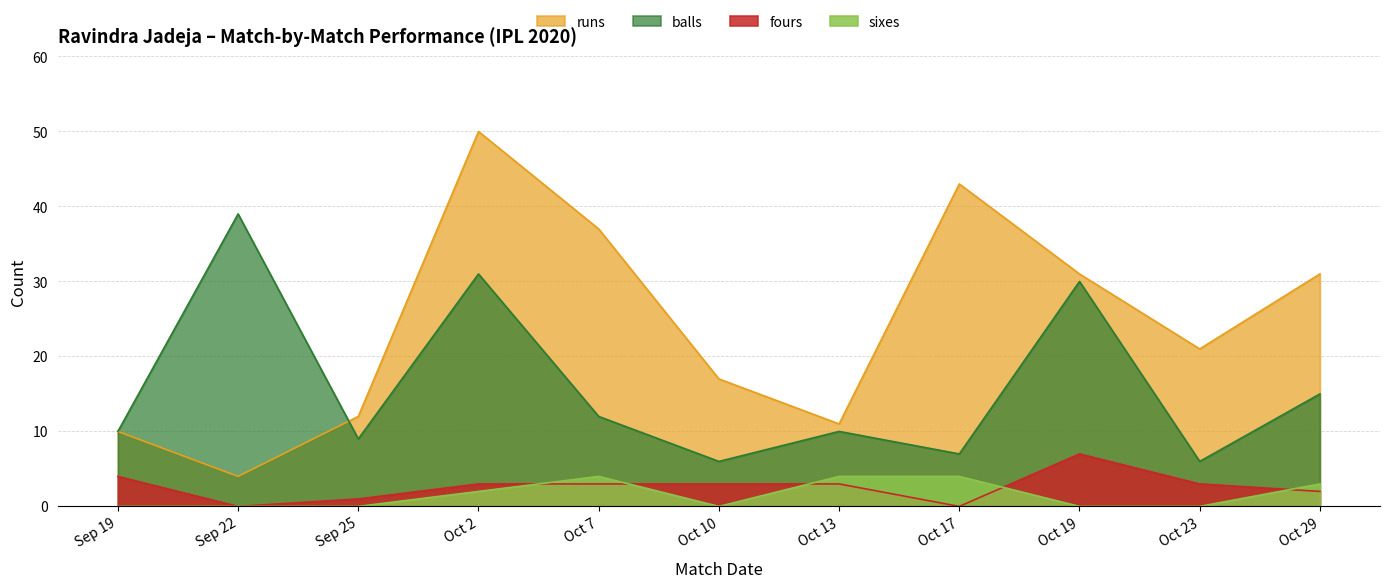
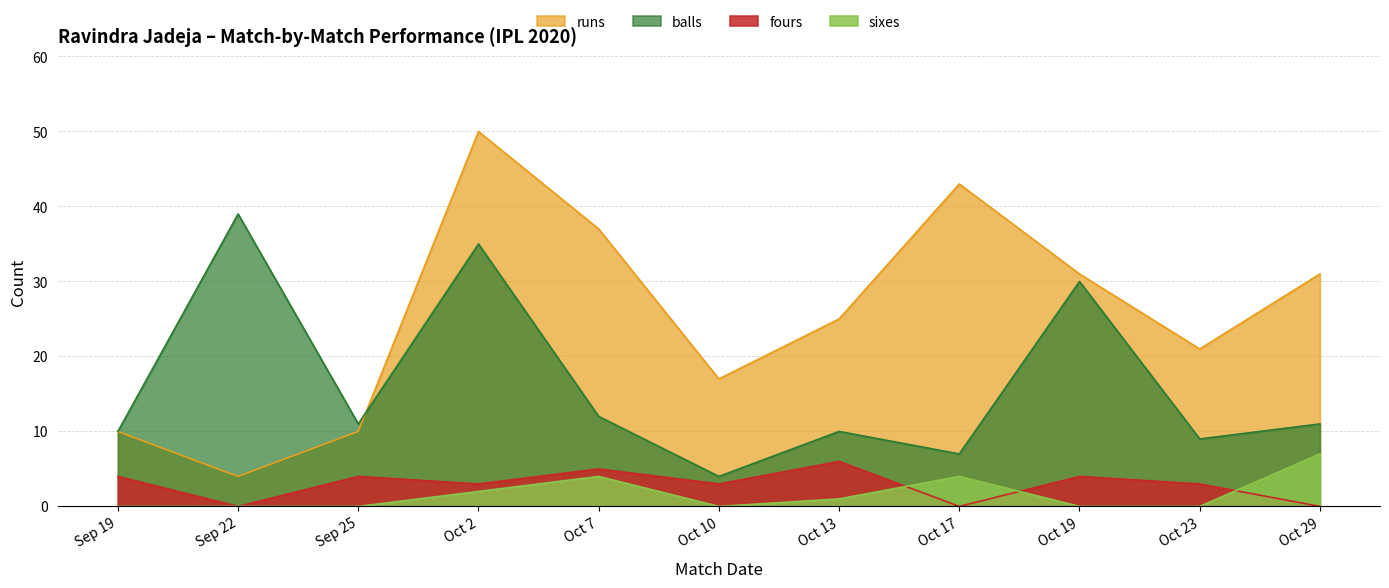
runs, Sep 25: 12 -> 10
balls, Sep 25: 9 -> 11
fours, Sep 25: 1 -> 4
balls, Oct 2: 31 -> 35
fours, Oct 7: 3 -> 5
balls, Oct 10: 6 -> 4
runs, Oct 13: 11 -> 25
fours, Oct 13: 3 -> 6
sixes, Oct 13: 4 -> 1
fours, Oct 19: 7 -> 4
balls, Oct 23: 6 -> 9
balls, Oct 29: 15 -> 11
fours, Oct 29: 2 -> 0
sixes, Oct 29: 3 -> 7
